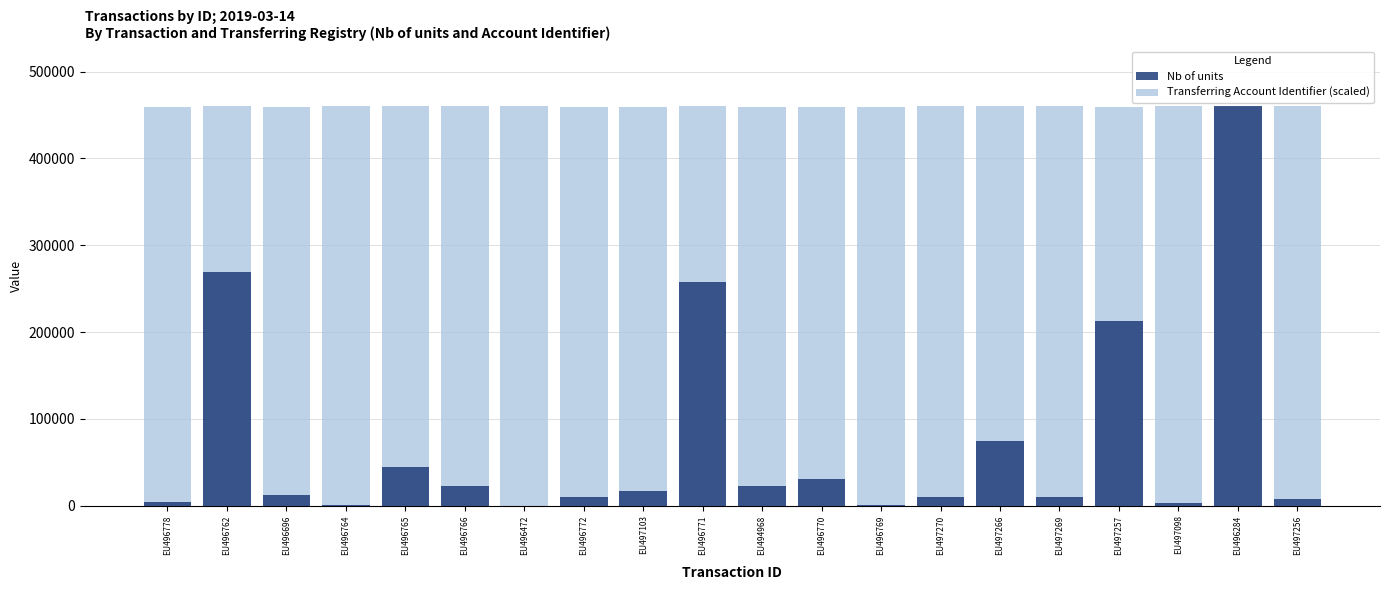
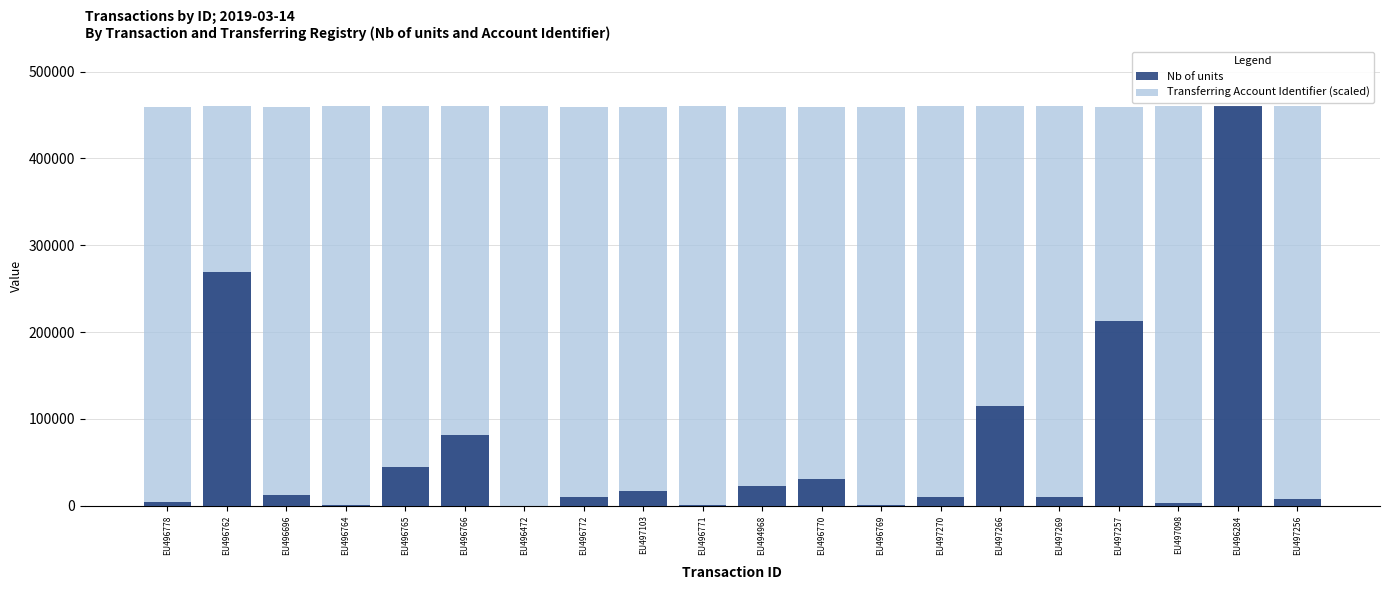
Nb of units, EU496766: 20000 -> 80000
Nb of units, EU496771: 260000 -> 0
Nb of units, EU497266: 80000 -> 110000
